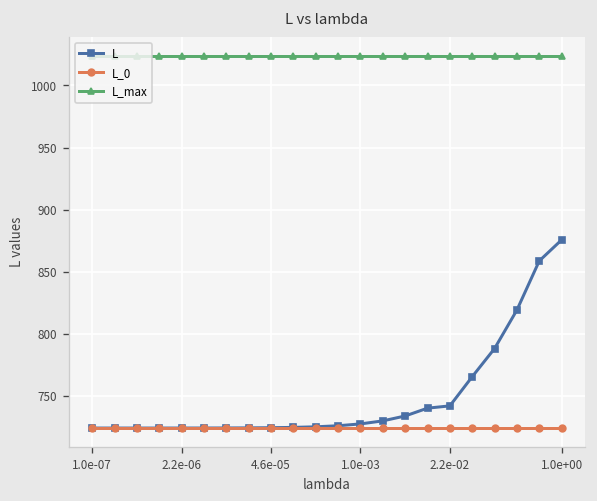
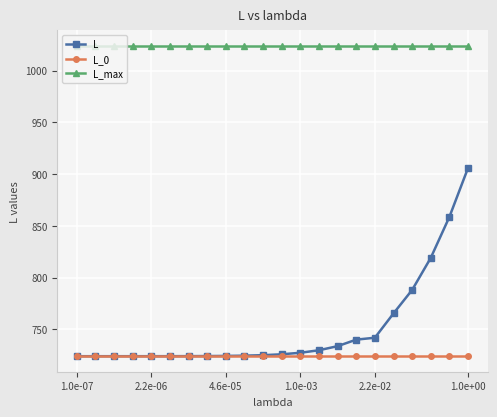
L, 1.0e+00: 876 -> 906
